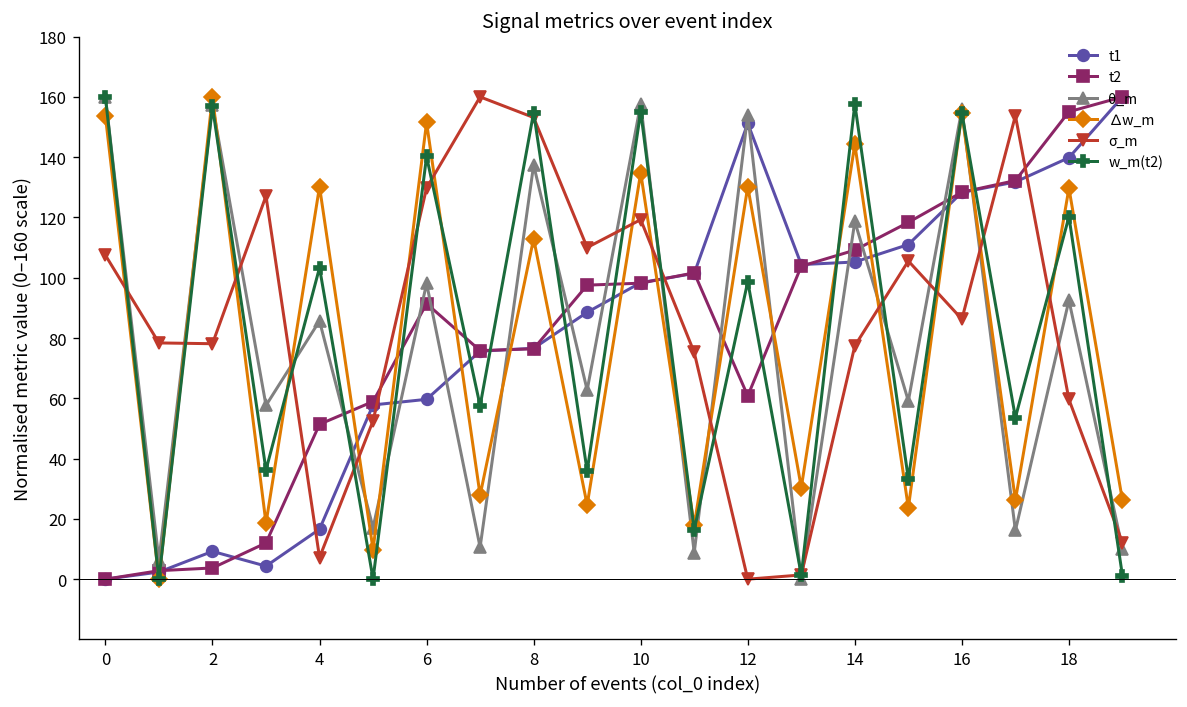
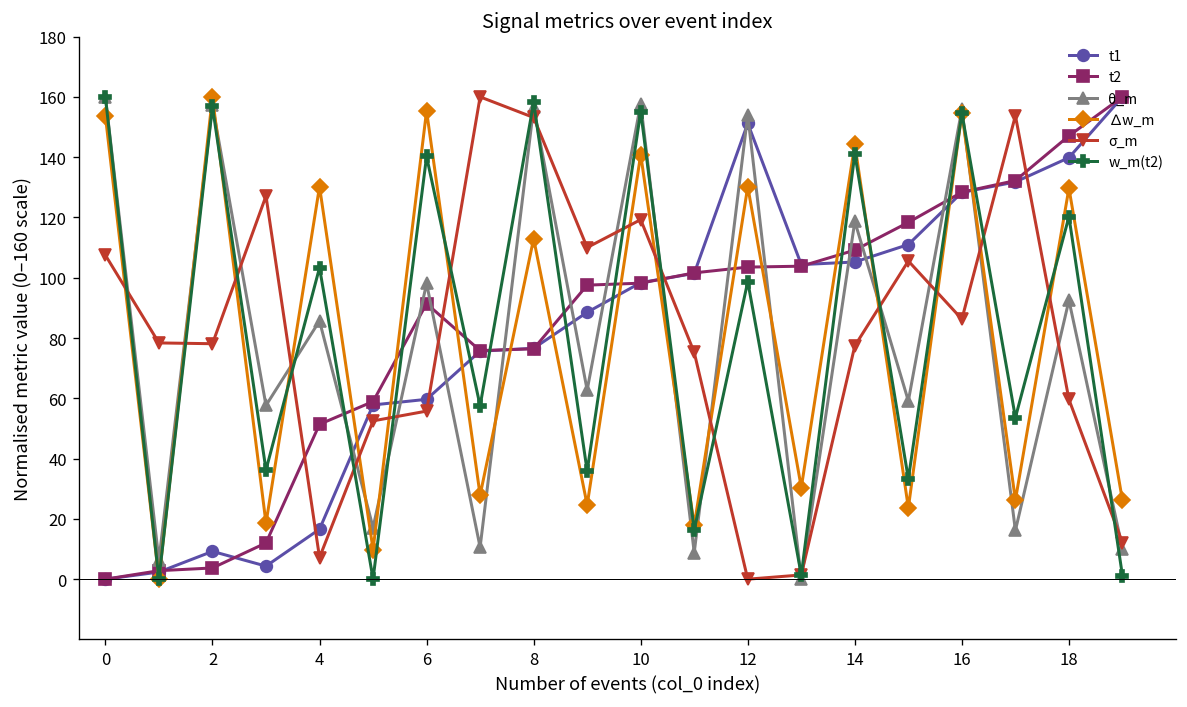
∆w_m, 6: 152 -> 155
σ_m, 6: 130 -> 56
θ_m, 8: 137 -> 157
w_m(t2), 8: 155 -> 158
∆w_m, 10: 135 -> 141
t2, 12: 61 -> 104
w_m(t2), 14: 158 -> 141
t2, 18: 155 -> 147
